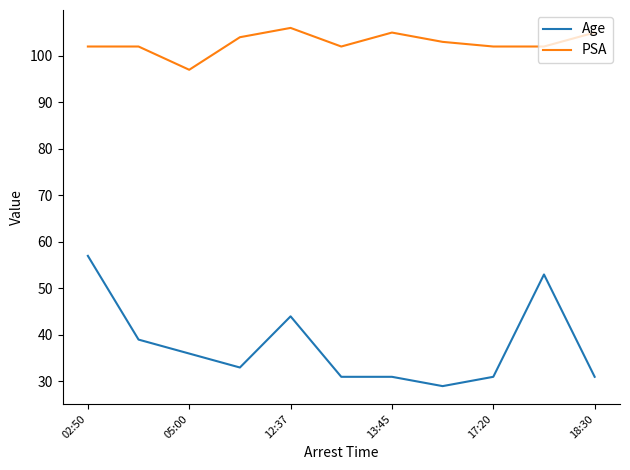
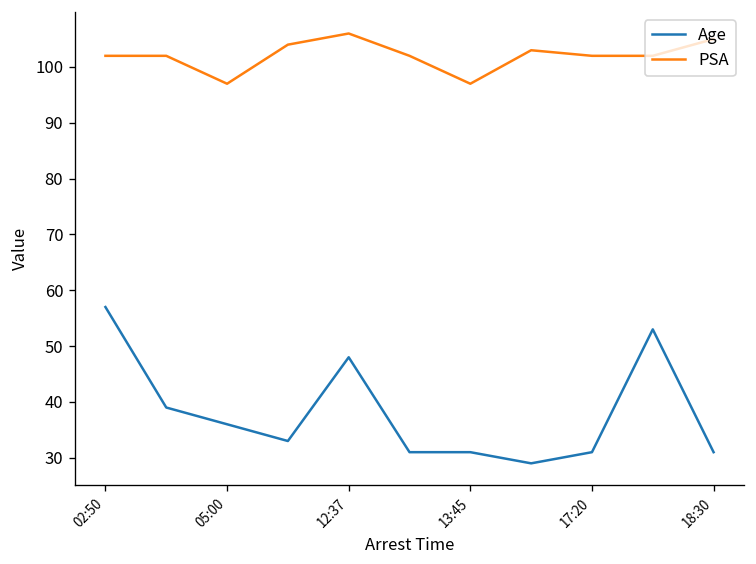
Age, 12:37: 44 -> 48
PSA, 13:45: 105 -> 97
